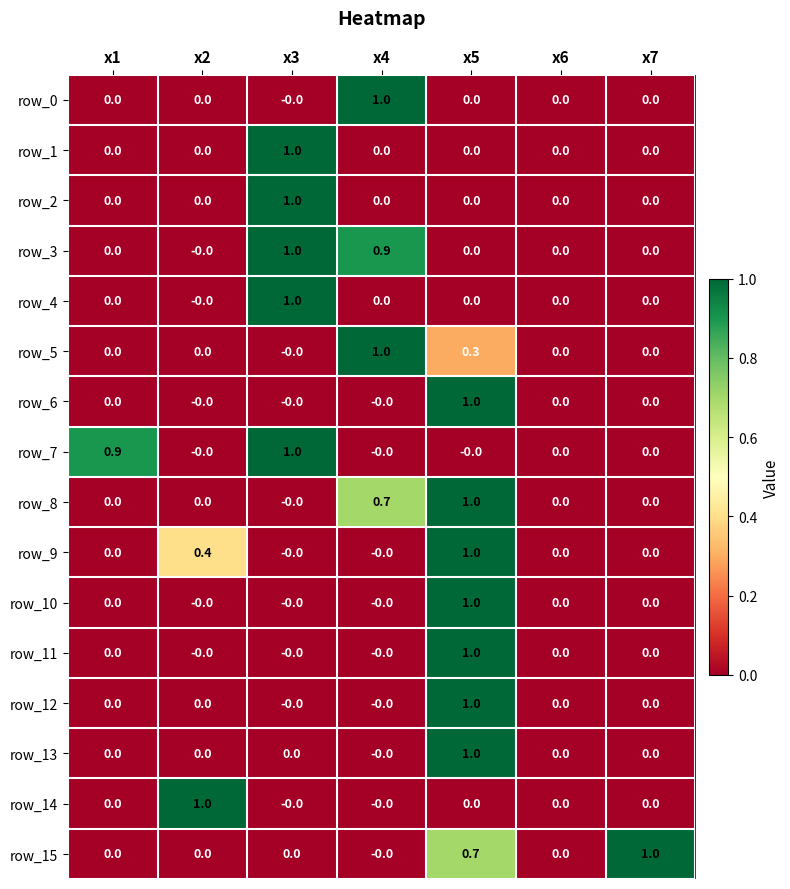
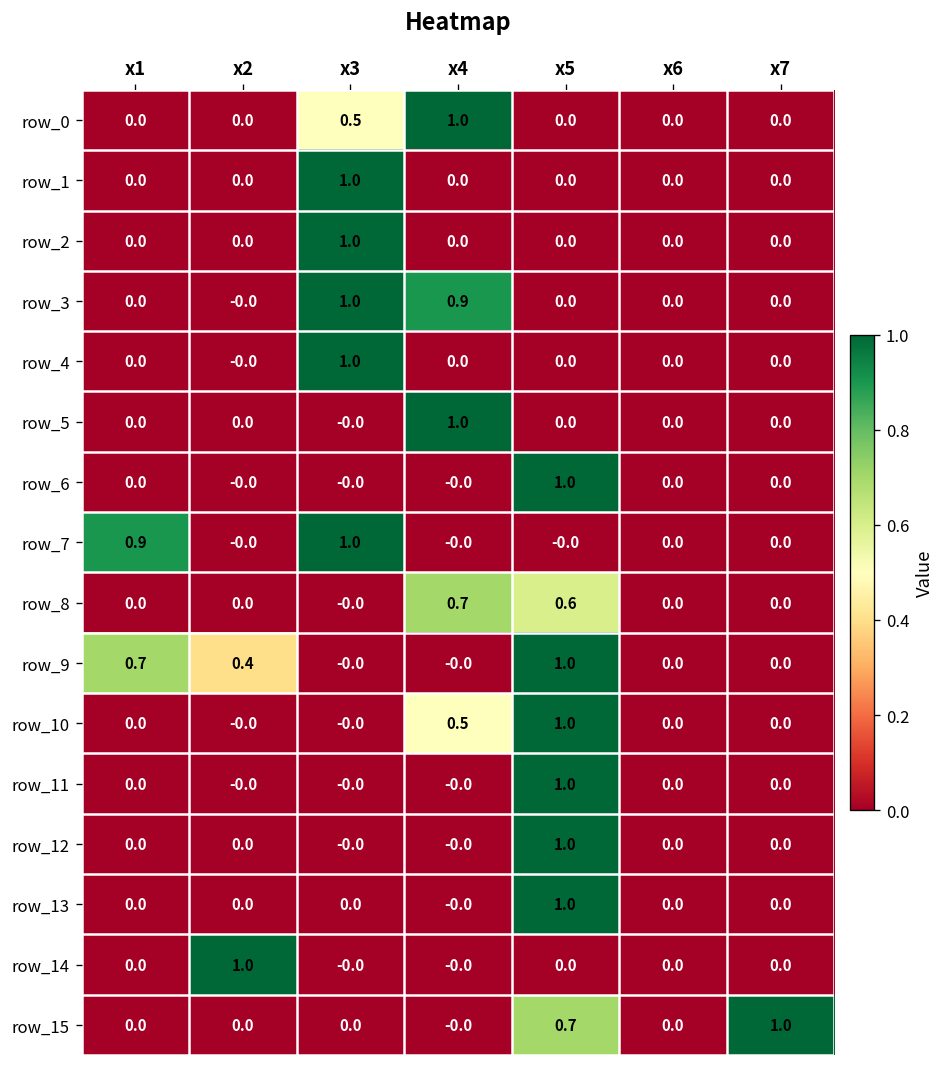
row_0, x3: -0.0 -> 0.5
row_5, x5: 0.3 -> 0.0
row_8, x5: 1.0 -> 0.6
row_9, x1: 0.0 -> 0.7
row_10, x4: -0.0 -> 0.5
